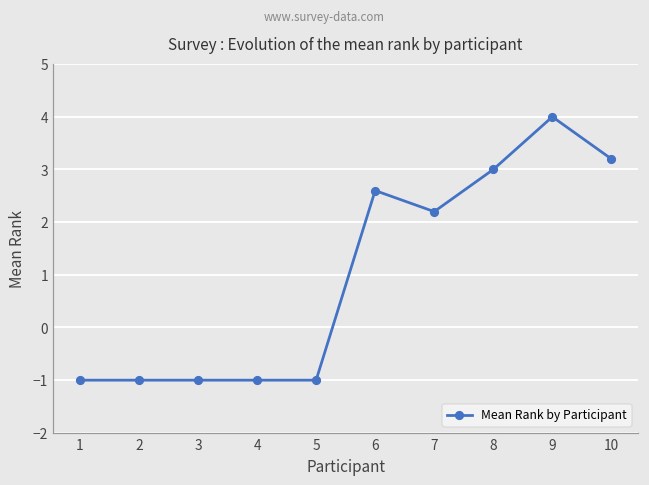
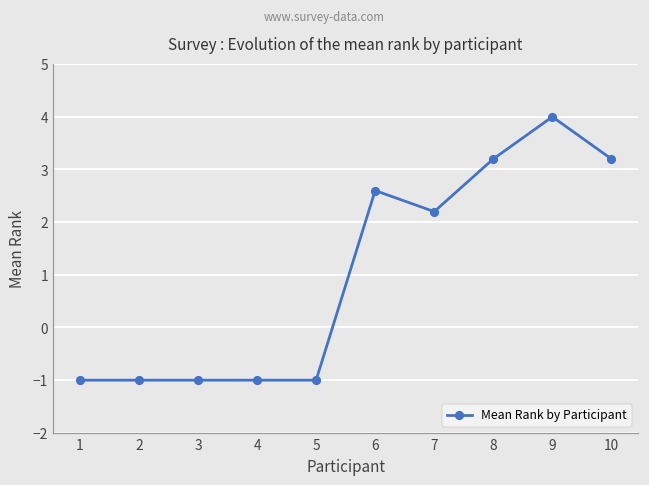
8: 3.0 -> 3.2
